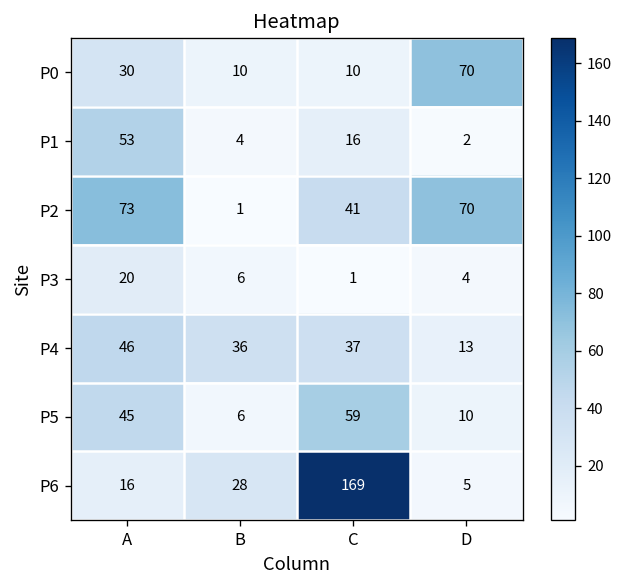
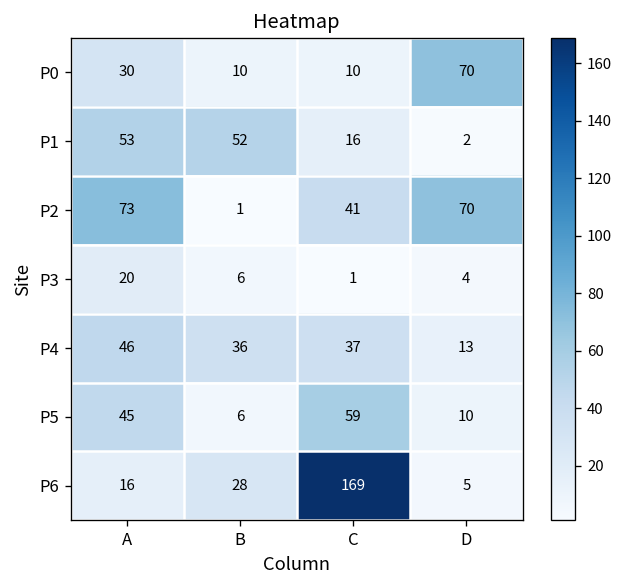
P1, B: 4 -> 52
